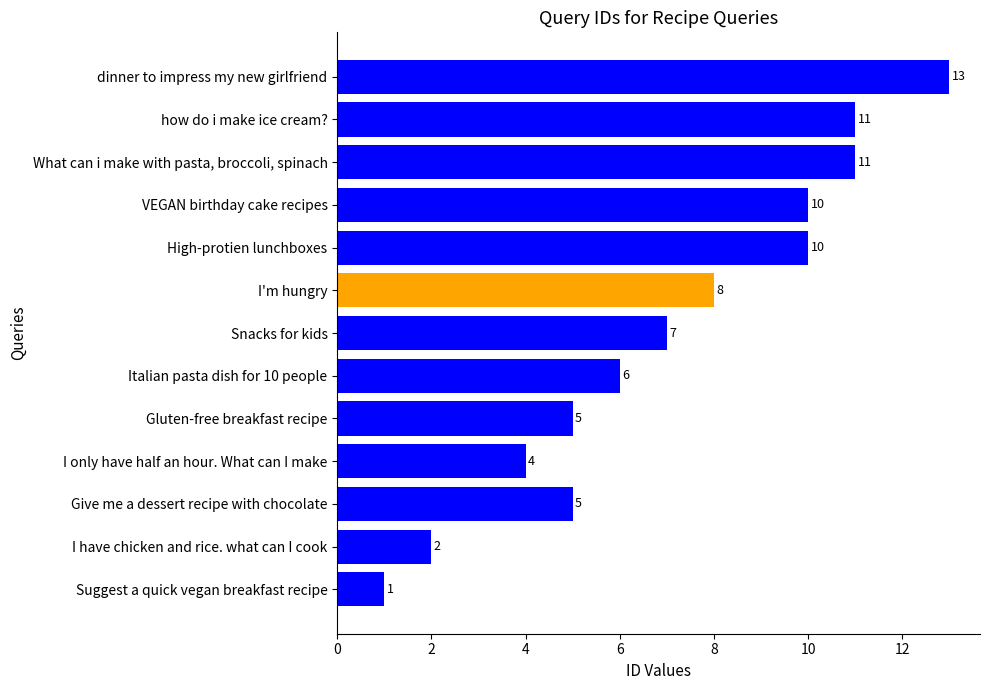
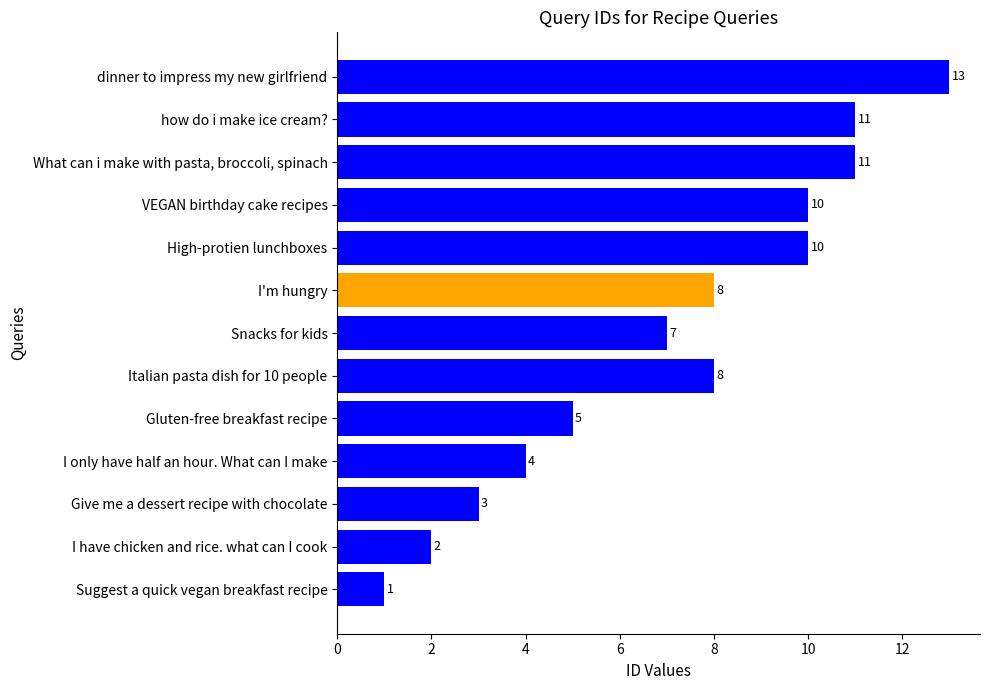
Italian pasta dish for 10 people: 6 -> 8
Give me a dessert recipe with chocolate: 5 -> 3
